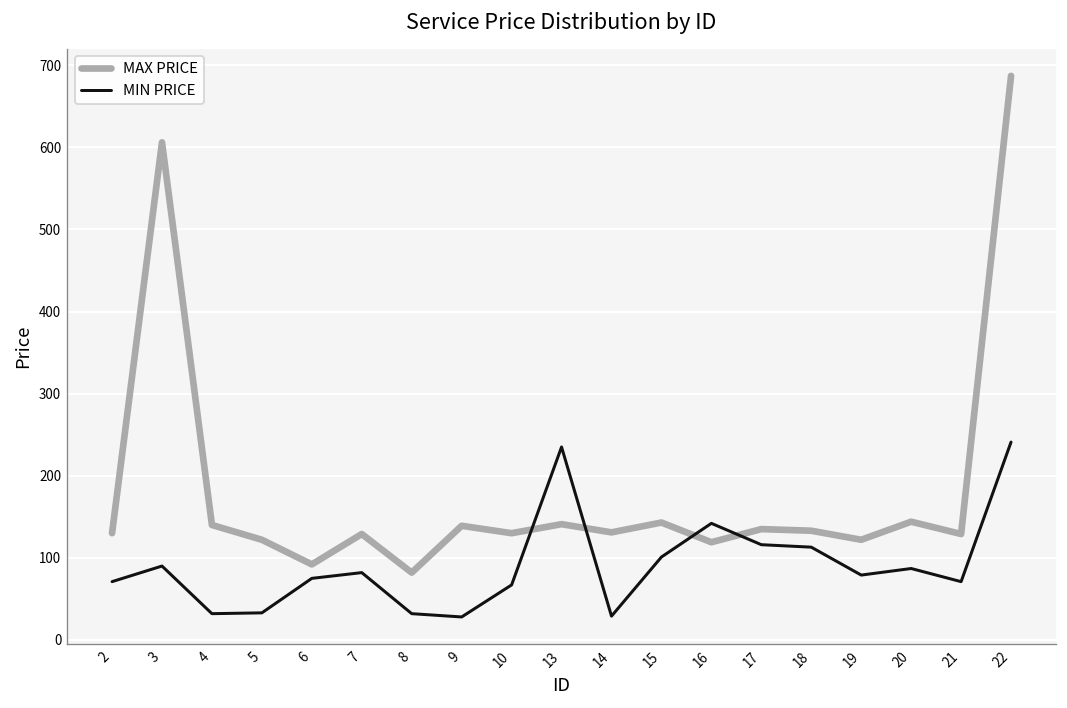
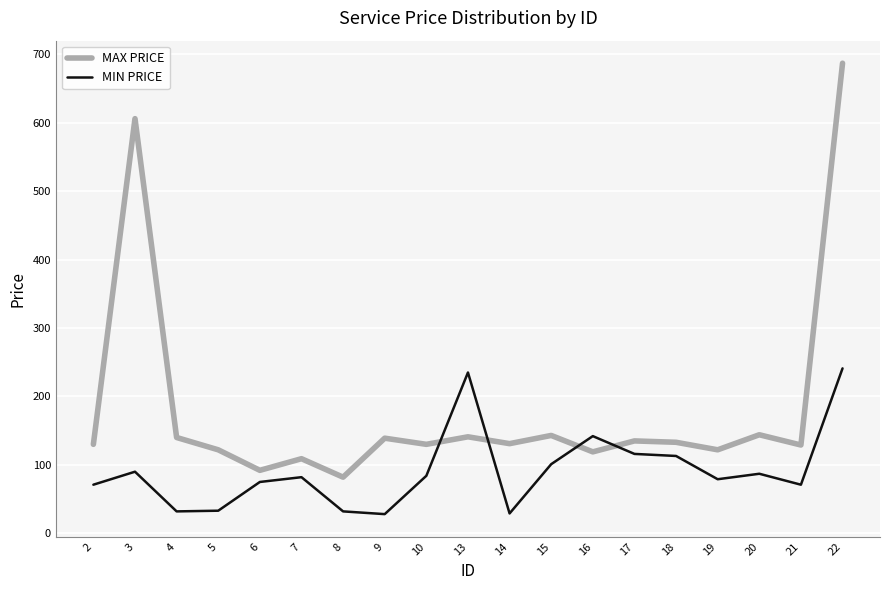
MAX PRICE, 7: 130 -> 110
MIN PRICE, 10: 70 -> 80
